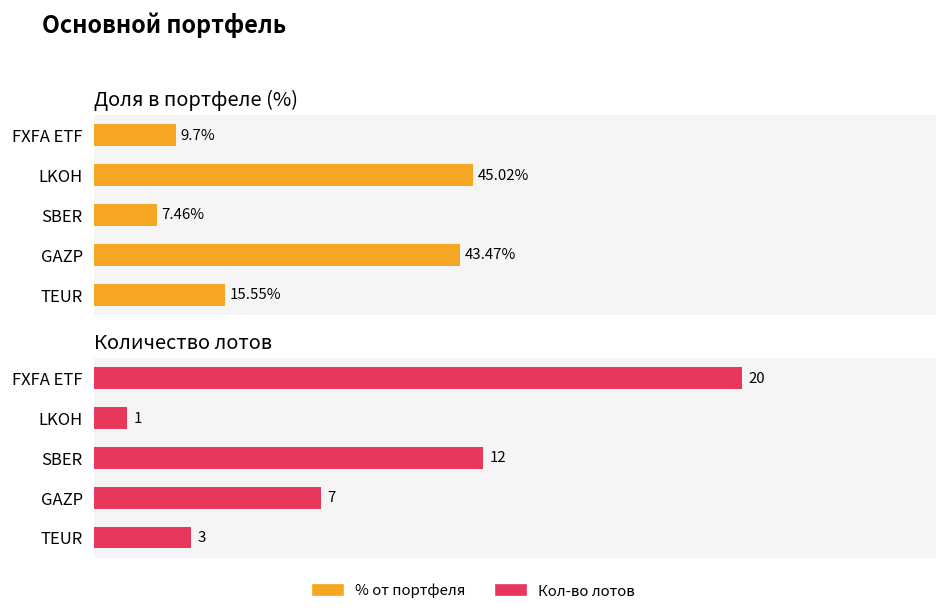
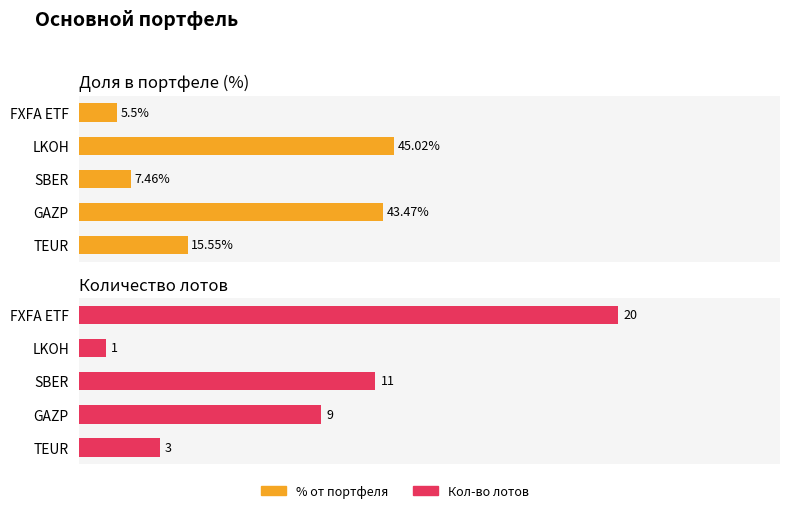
Доля в портфеле (%), FXFA ETF: 9.7% -> 5.5%
Количество лотов, SBER: 12 -> 11
Количество лотов, GAZP: 7 -> 9
